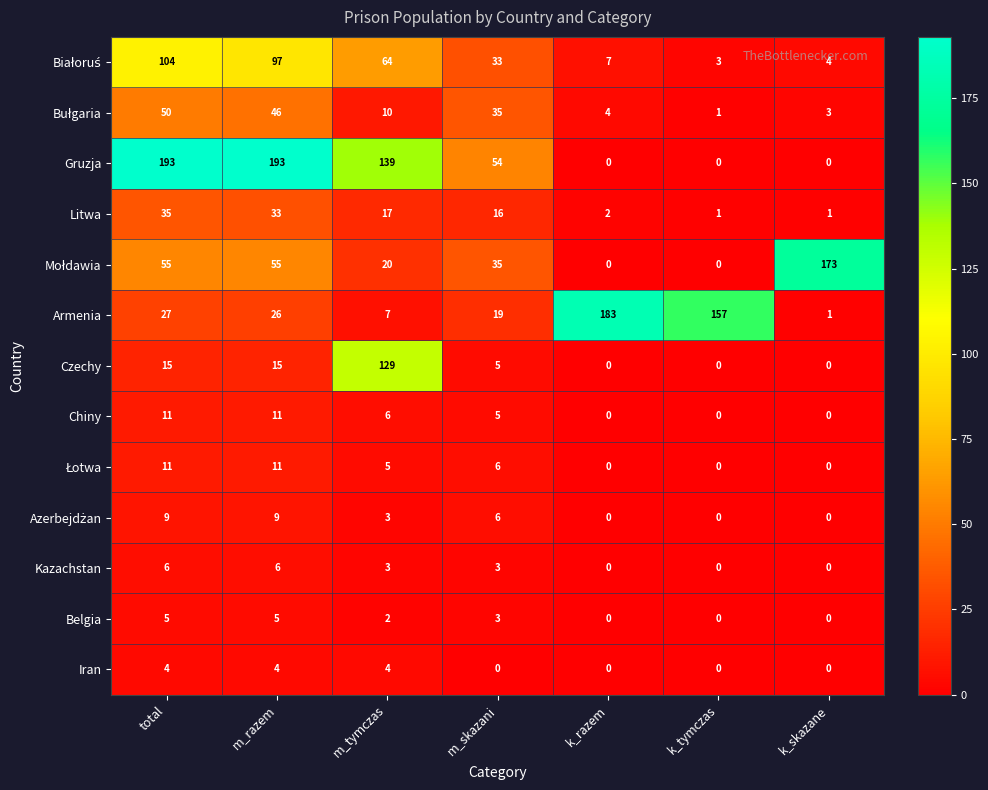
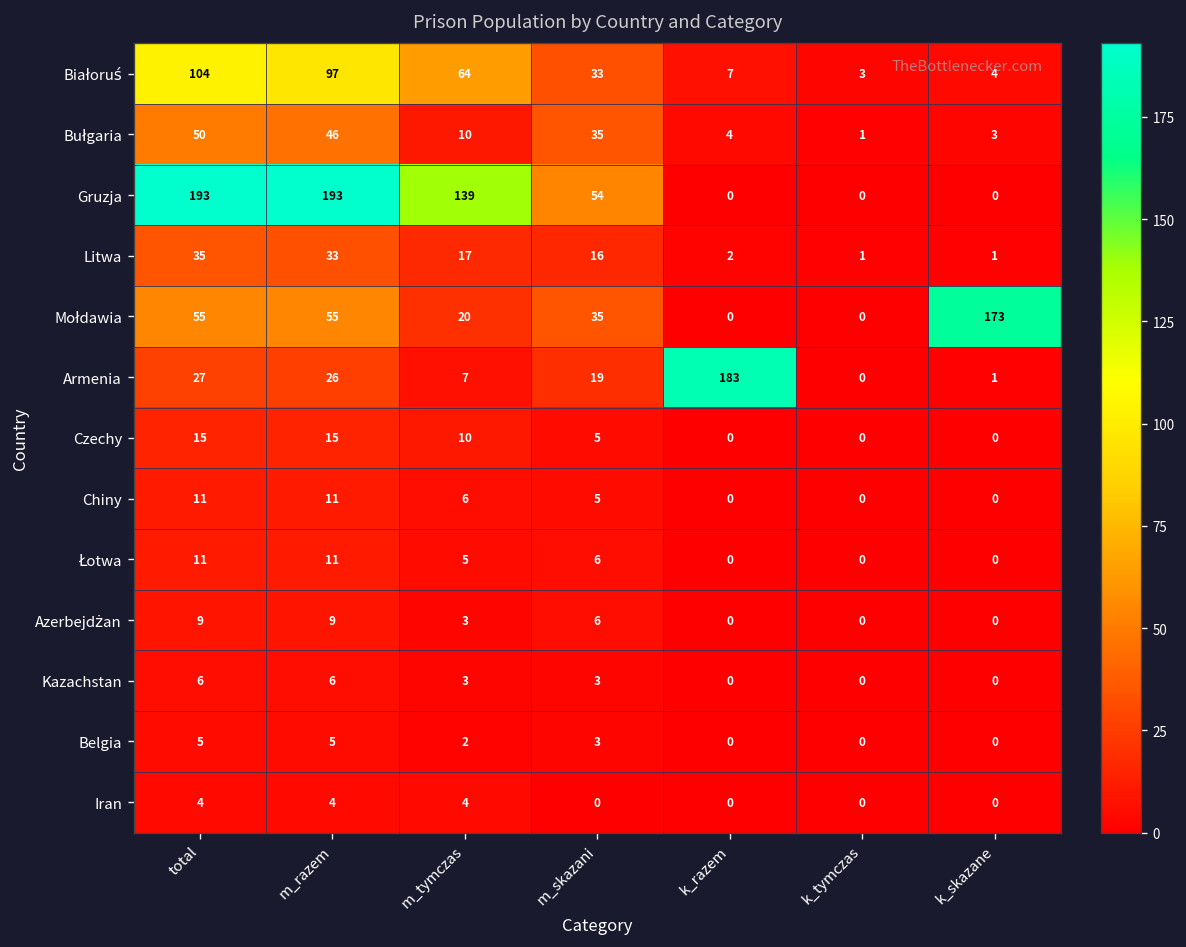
Armenia, k_tymczas: 157 -> 0
Czechy, m_tymczas: 129 -> 10
